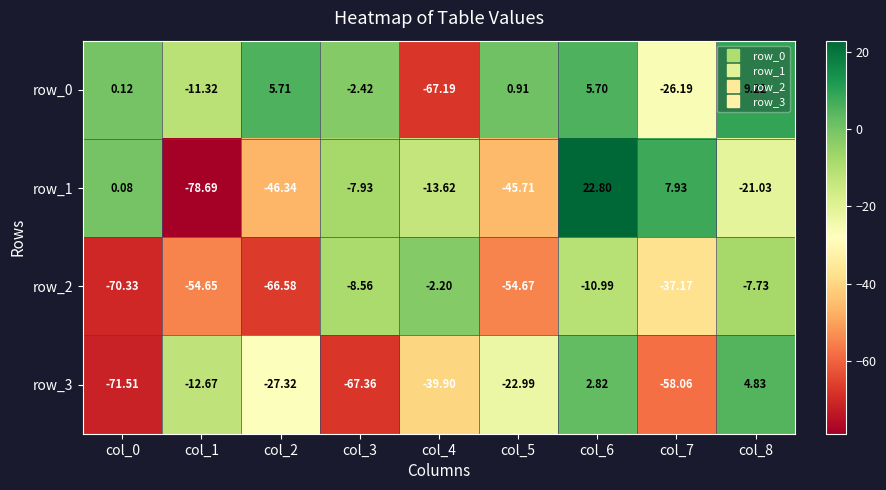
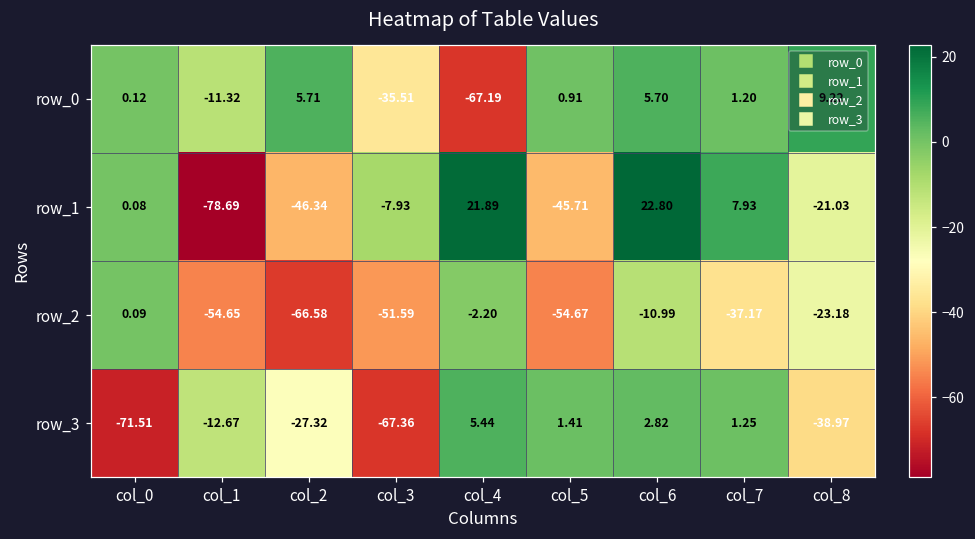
row_0, col_3: -2.42 -> -35.51
row_0, col_7: -26.19 -> 1.20
row_1, col_4: -13.62 -> 21.89
row_2, col_0: -70.33 -> 0.09
row_2, col_3: -8.56 -> -51.59
row_2, col_8: -7.73 -> -23.18
row_3, col_4: -39.90 -> 5.44
row_3, col_5: -22.99 -> 1.41
row_3, col_7: -58.06 -> 1.25
row_3, col_8: 4.83 -> -38.97
